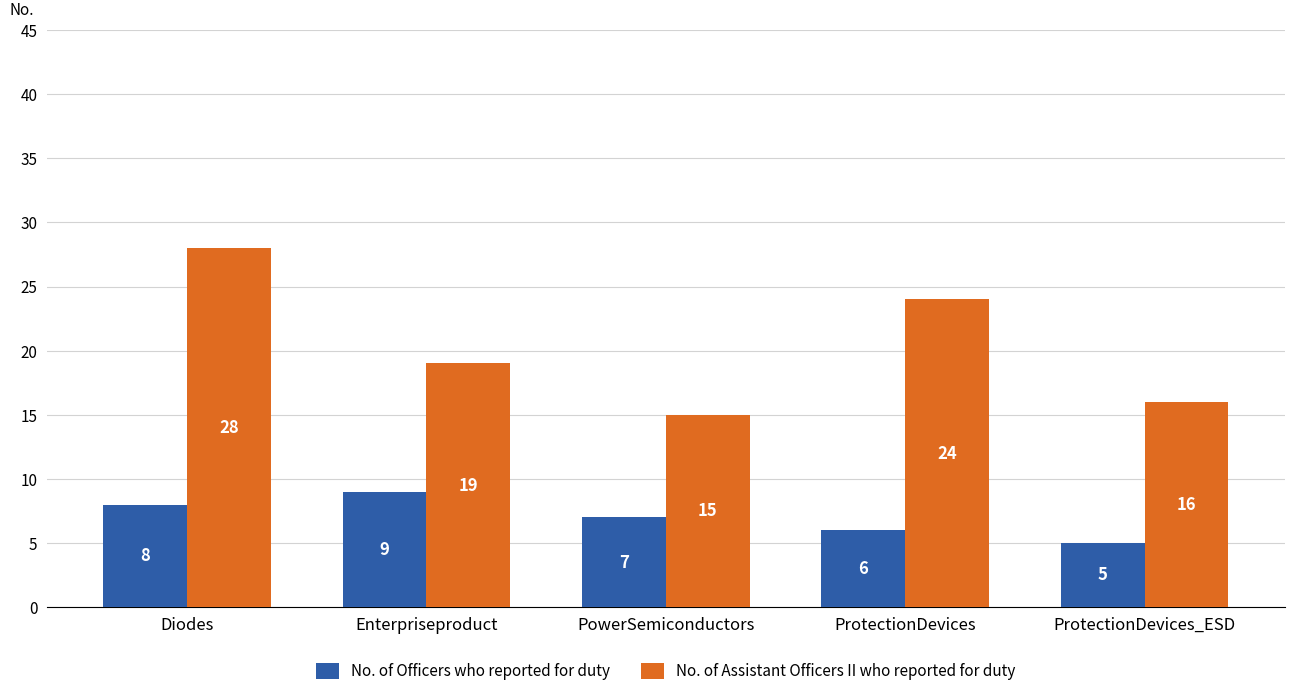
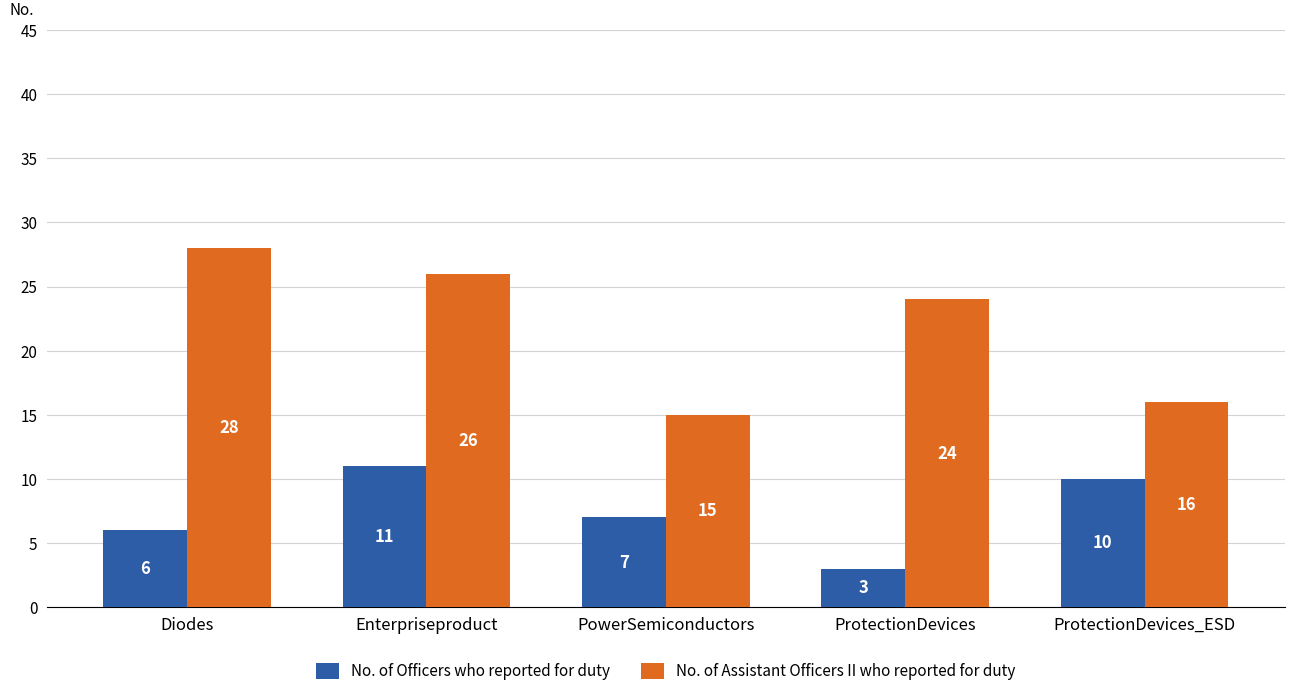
No. of Officers who reported for duty, Diodes: 8 -> 6
No. of Officers who reported for duty, Enterpriseproduct: 9 -> 11
No. of Assistant Officers II who reported for duty, Enterpriseproduct: 19 -> 26
No. of Officers who reported for duty, ProtectionDevices: 6 -> 3
No. of Officers who reported for duty, ProtectionDevices_ESD: 5 -> 10
